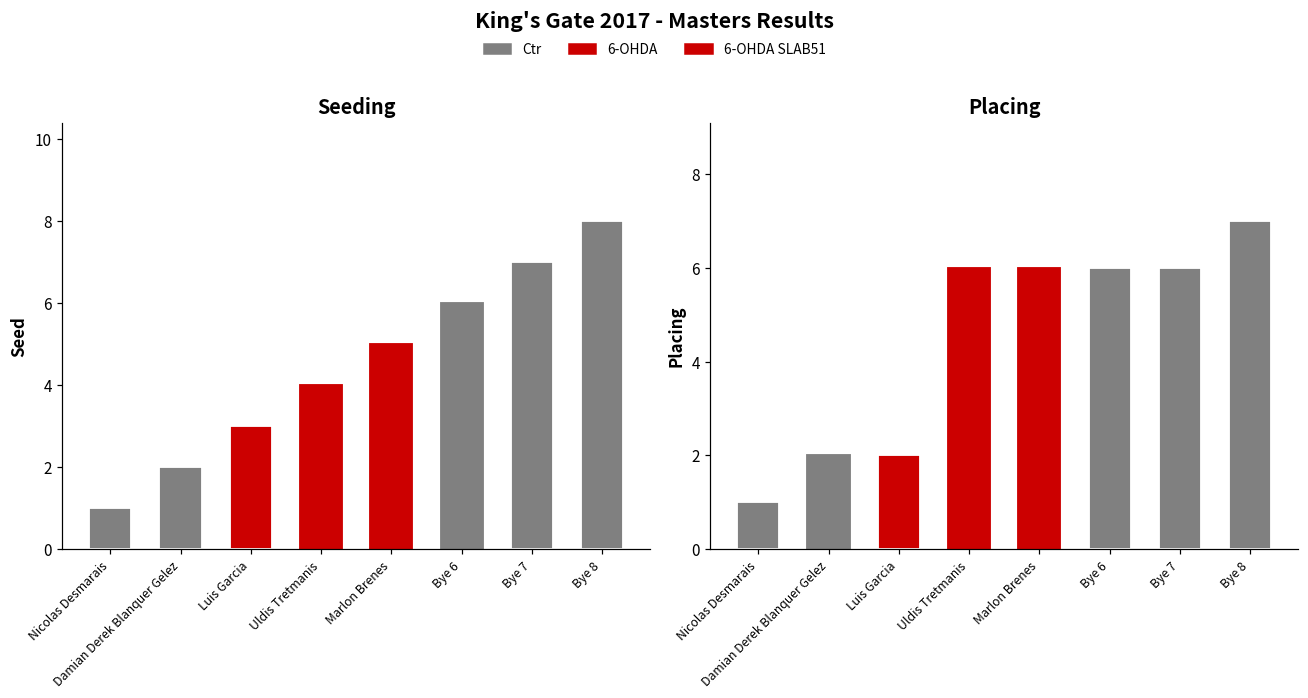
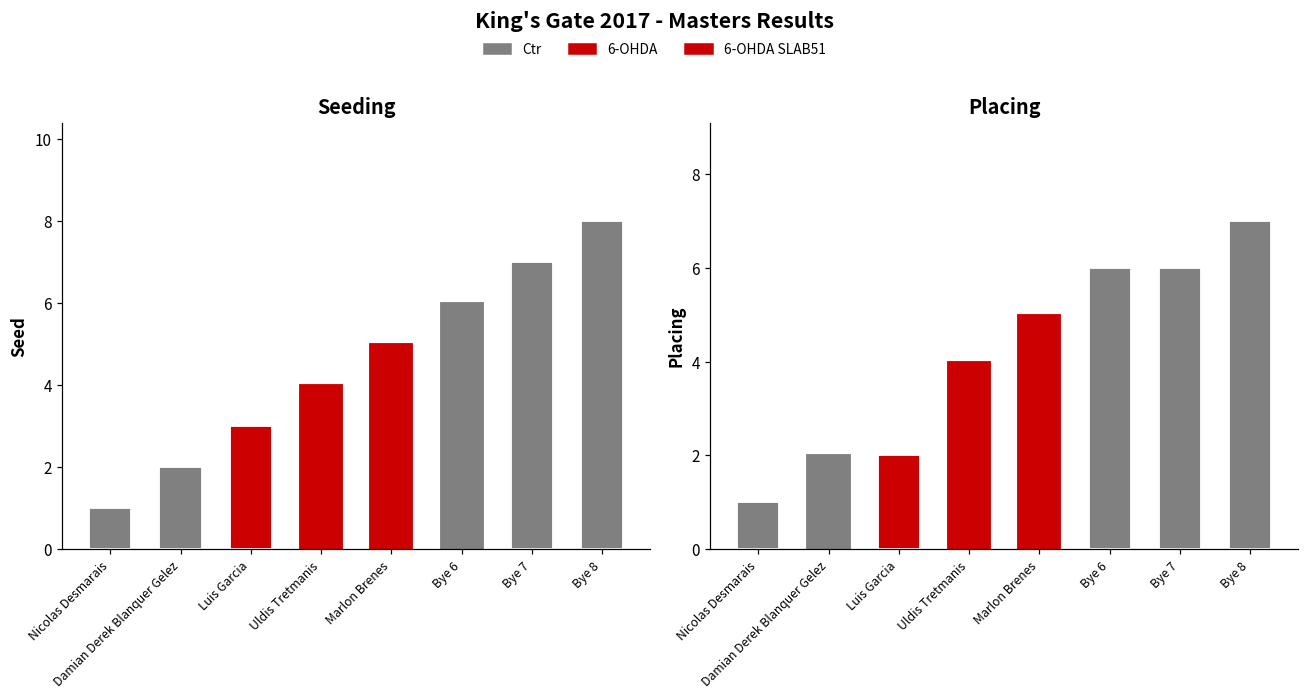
Placing, Uldis Tretmanis: 6 -> 4
Placing, Marlon Brenes: 6 -> 5
